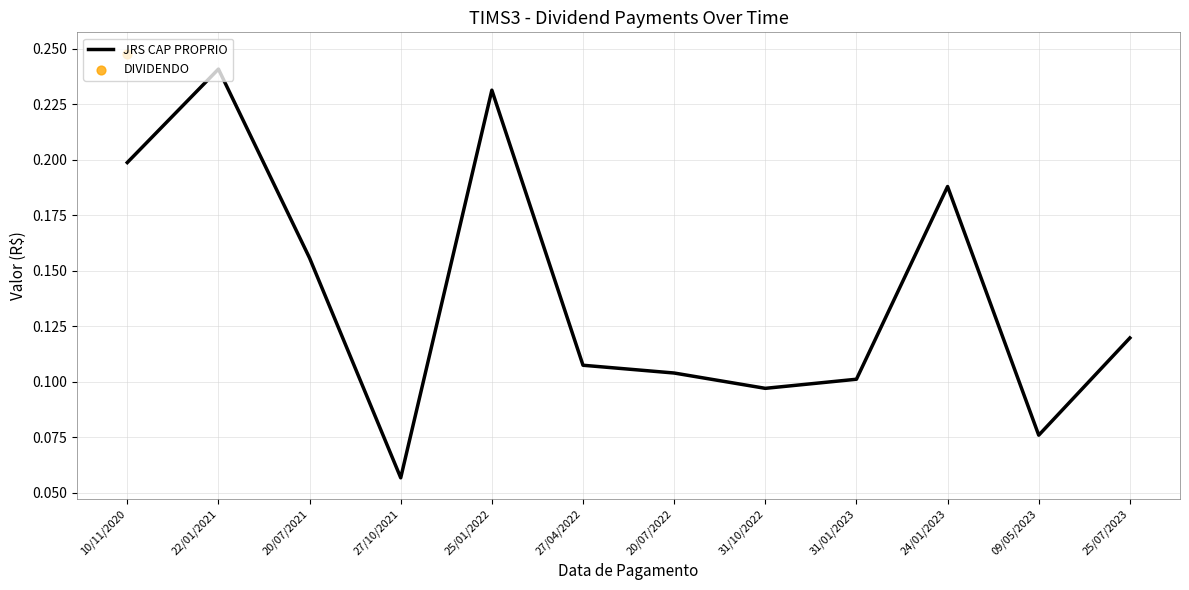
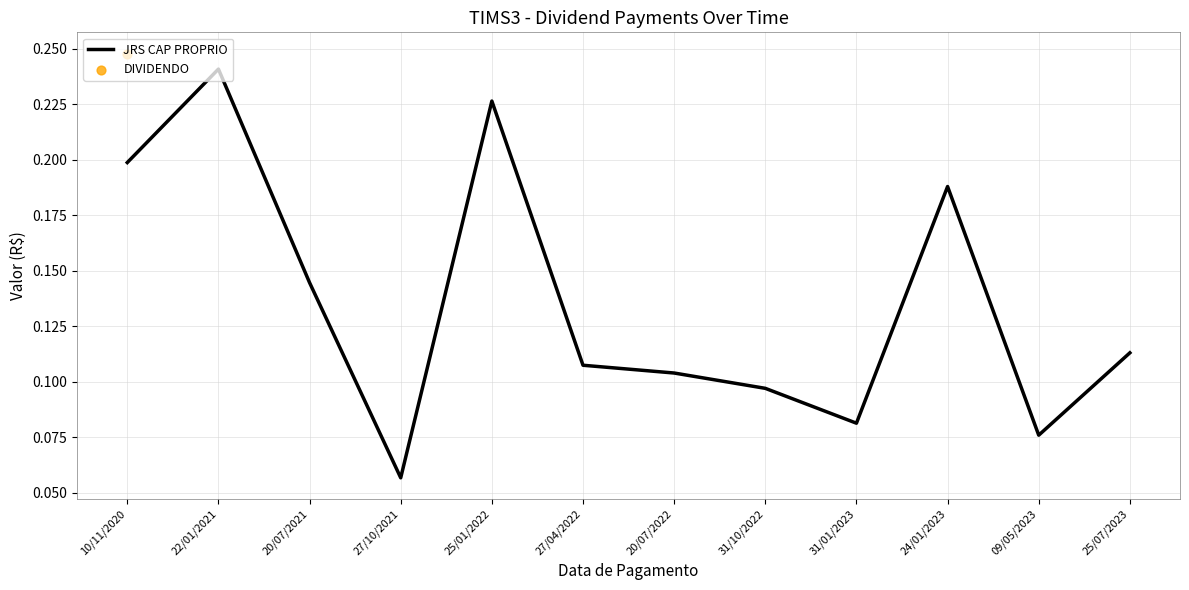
JRS CAP PROPRIO, 20/07/2021: 0.156 -> 0.145
JRS CAP PROPRIO, 25/01/2022: 0.231 -> 0.227
JRS CAP PROPRIO, 31/01/2023: 0.101 -> 0.081
JRS CAP PROPRIO, 25/07/2023: 0.120 -> 0.113
